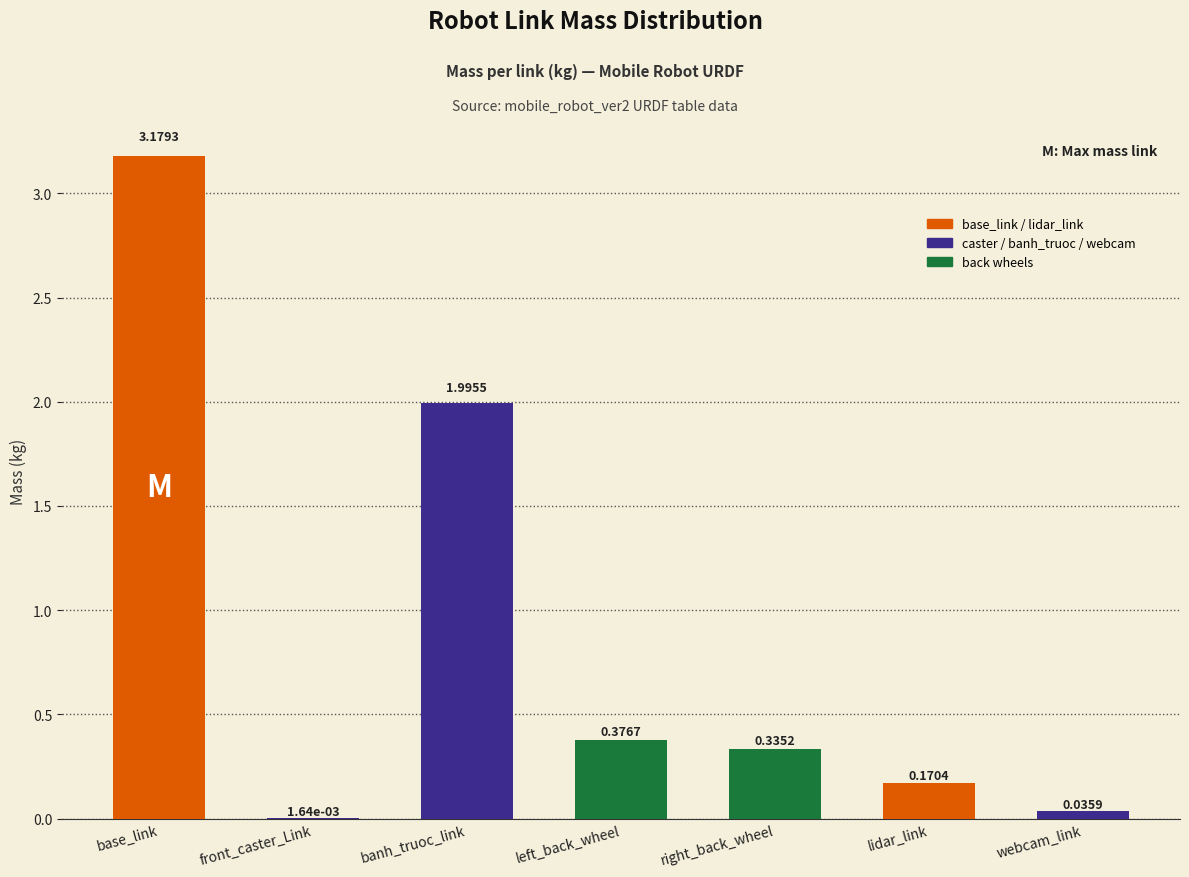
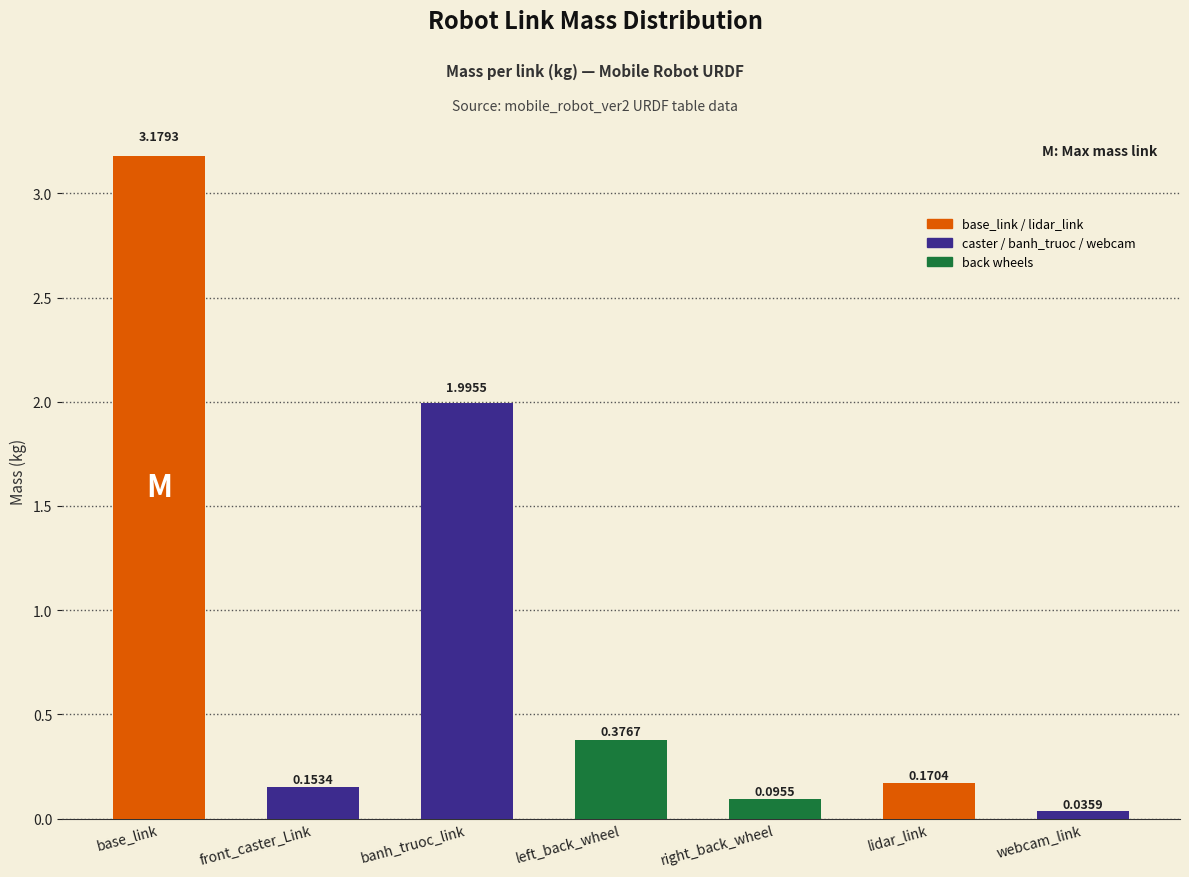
front_caster_Link: 1.64e-03 -> 0.1534
right_back_wheel: 0.3352 -> 0.0955
